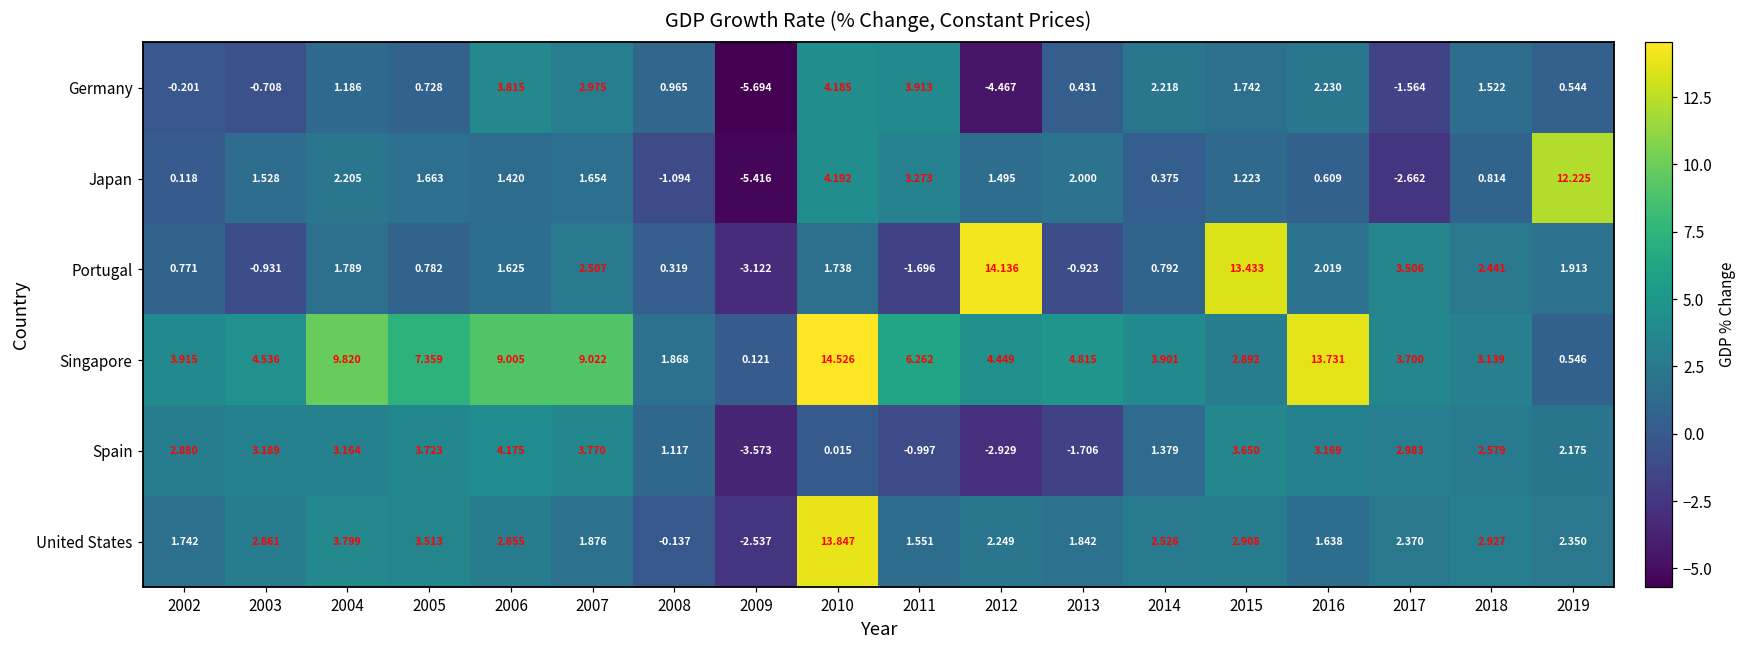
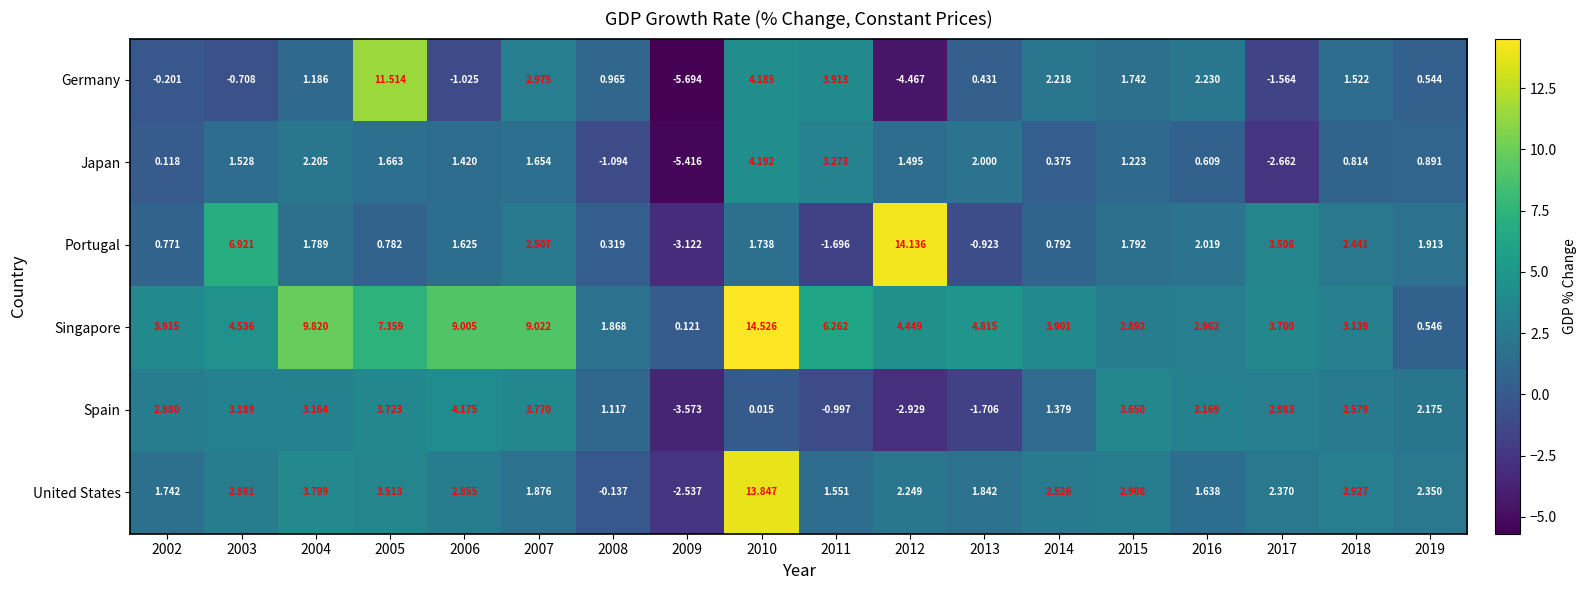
Germany, 2005: 0.728 -> 11.514
Germany, 2006: 3.815 -> -1.025
Japan, 2019: 12.225 -> 0.891
Portugal, 2003: -0.931 -> 6.921
Portugal, 2015: 13.433 -> 1.792
Singapore, 2016: 13.731 -> 2.962
